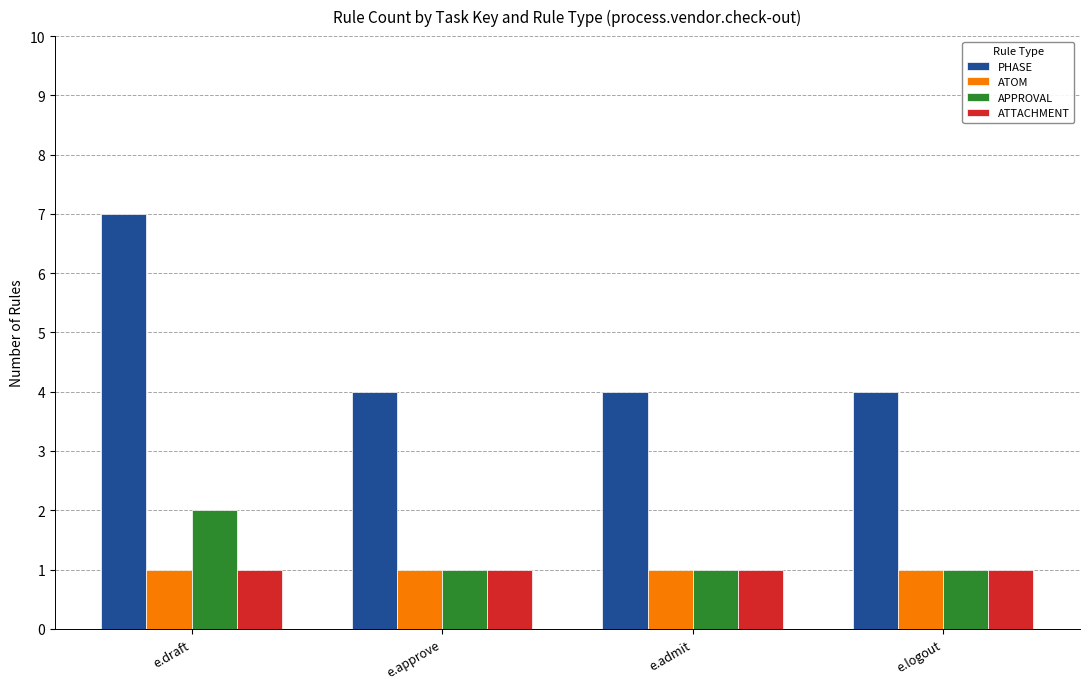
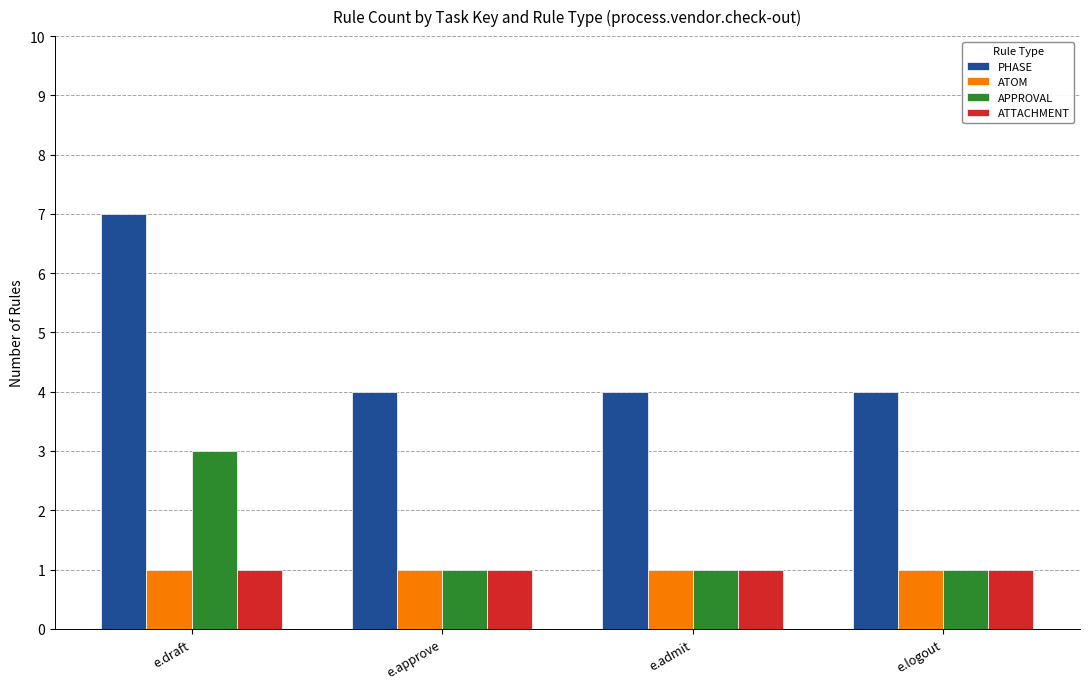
APPROVAL, e.draft: 2 -> 3
